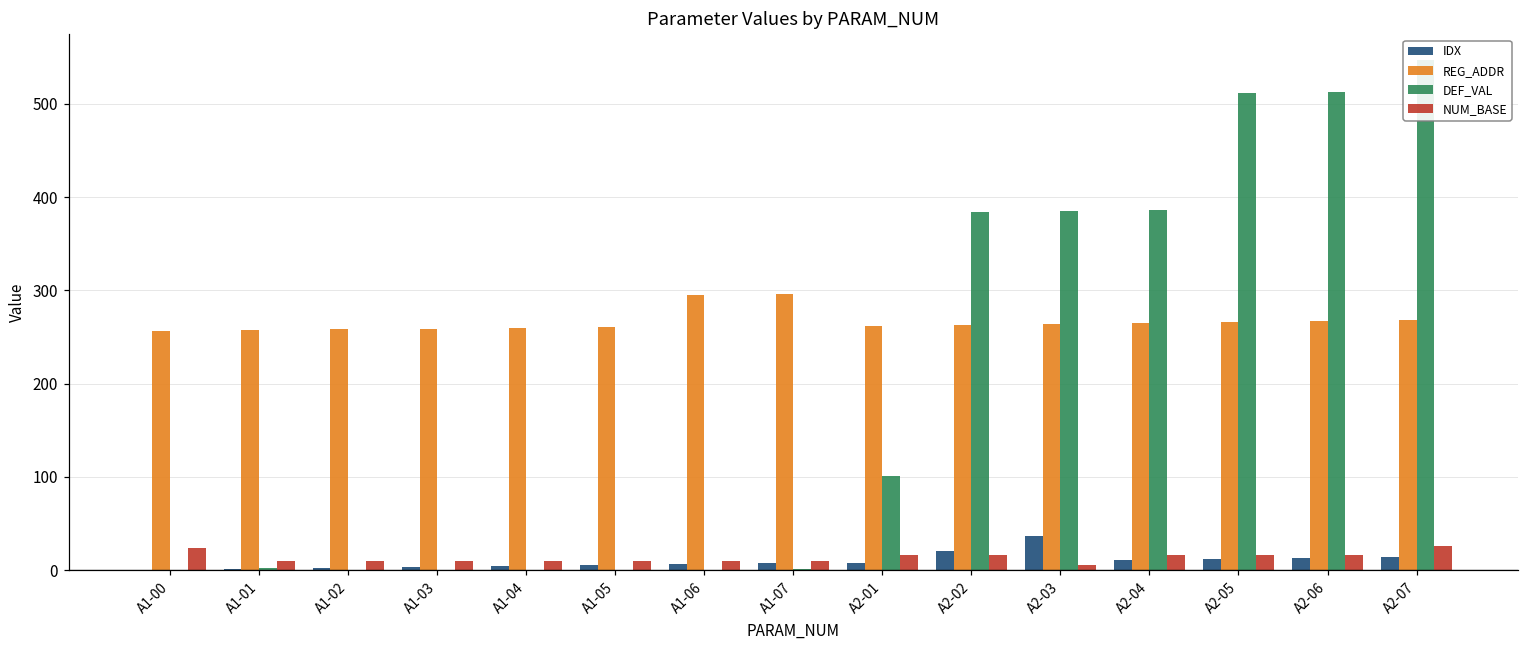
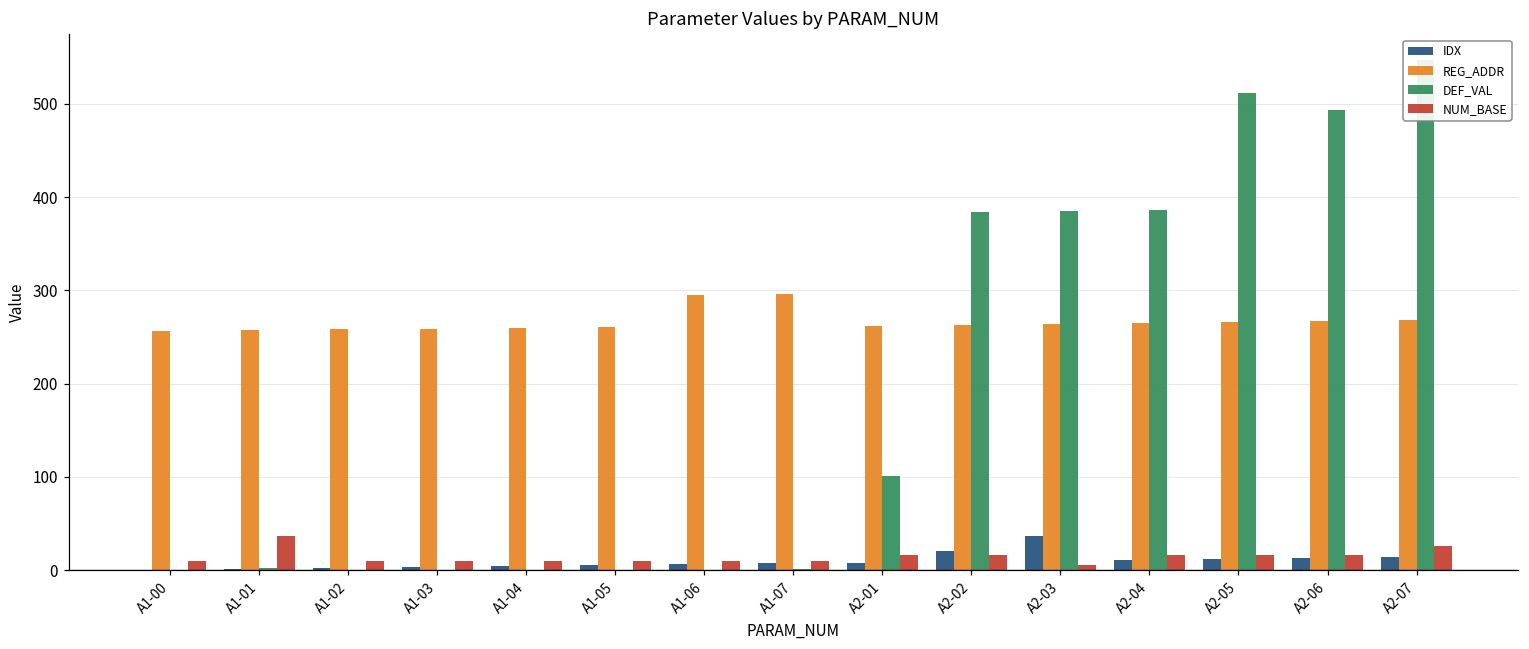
NUM_BASE, A1-00: 20 -> 10
NUM_BASE, A1-01: 10 -> 40
DEF_VAL, A2-06: 510 -> 490
